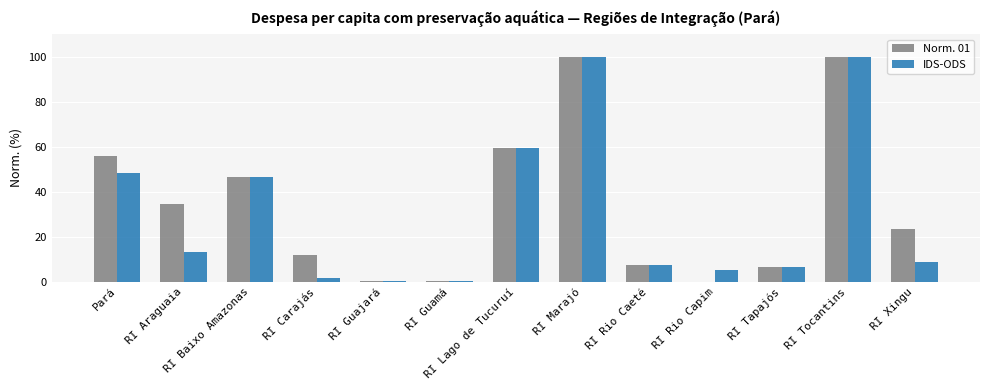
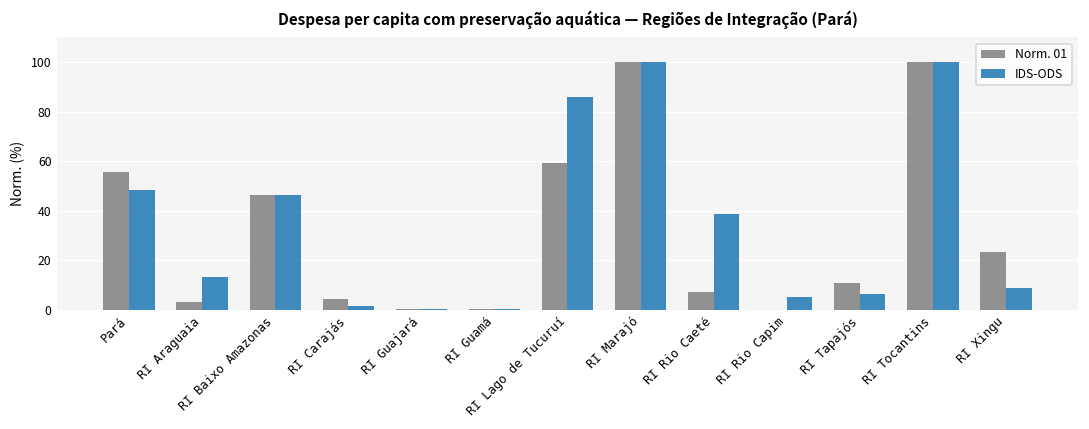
Norm. 01, RI Araguaia: 35 -> 3
Norm. 01, RI Carajás: 12 -> 4
IDS-ODS, RI Lago de Tucuruí: 59 -> 86
IDS-ODS, RI Rio Caeté: 7 -> 39
Norm. 01, RI Tapajós: 7 -> 11
